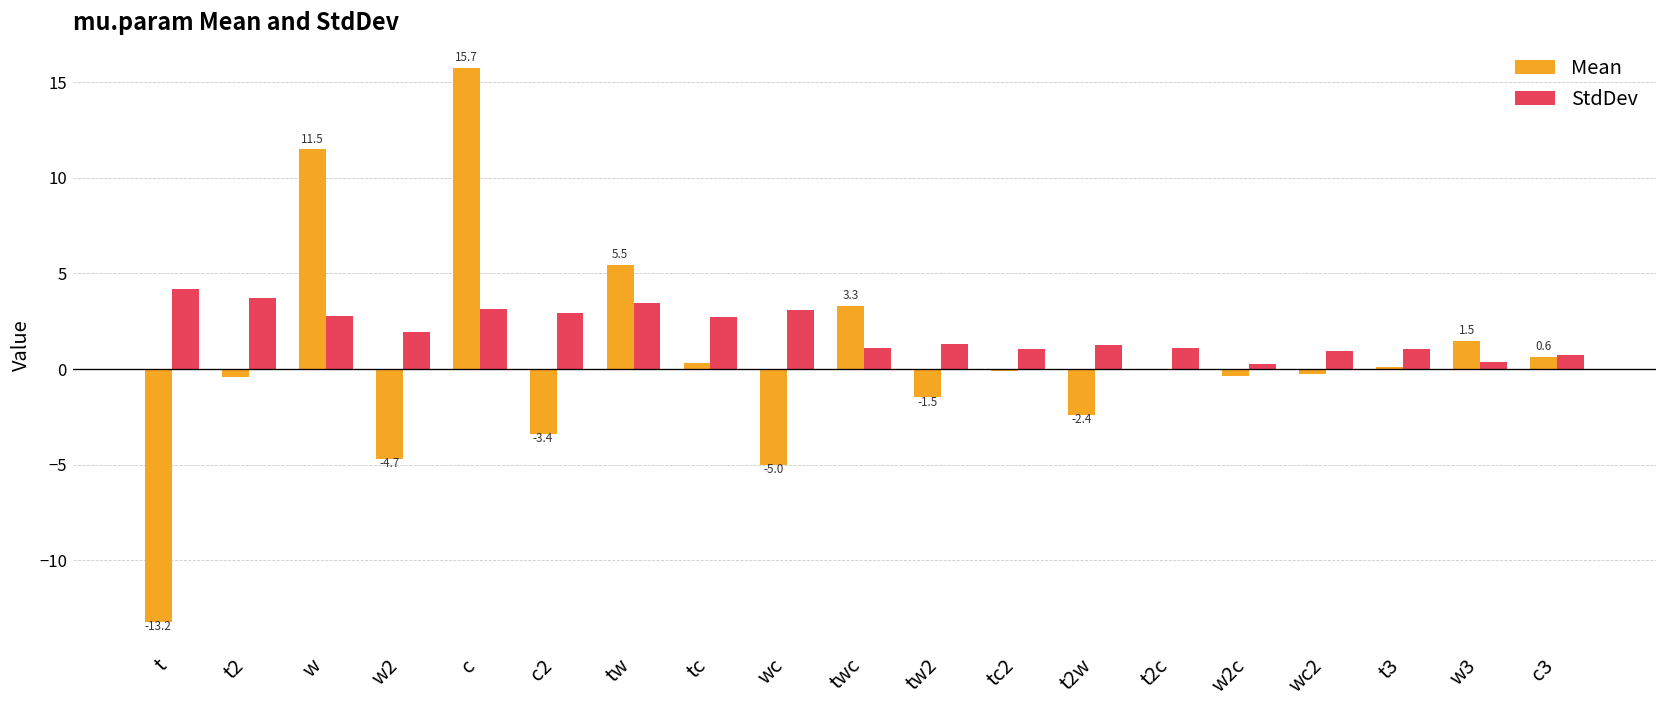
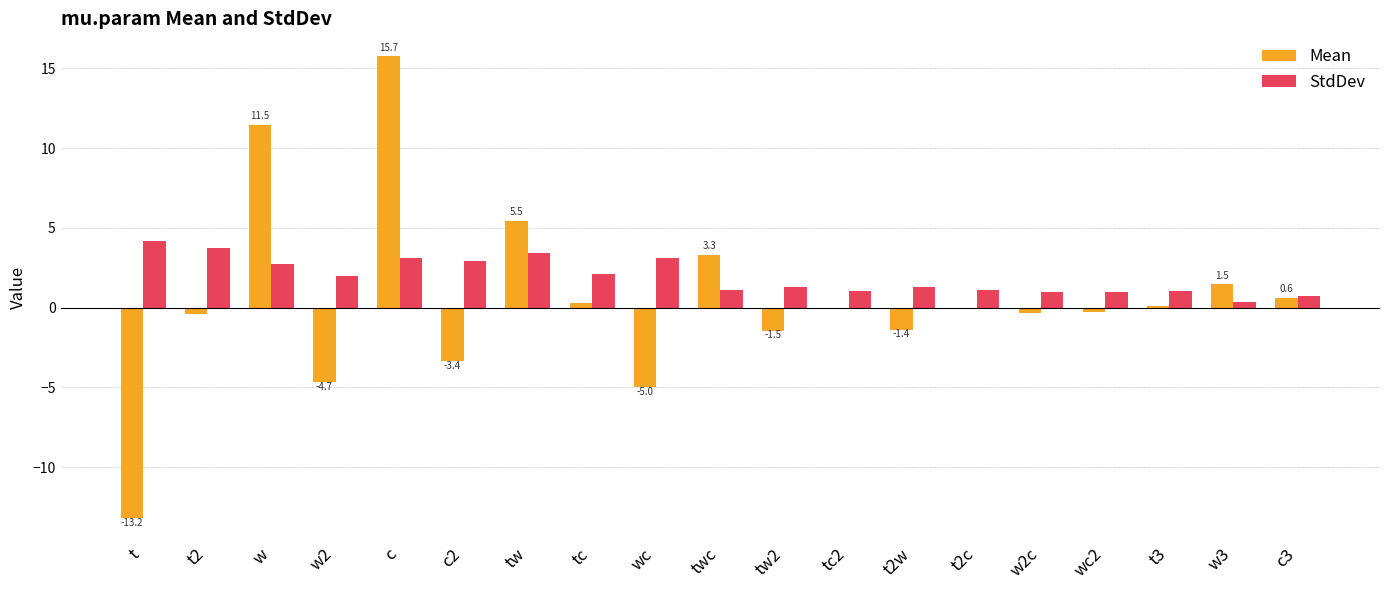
StdDev, tc: 2.7 -> 2.1
Mean, t2w: -2.4 -> -1.4
StdDev, w2c: 0.3 -> 1.0
